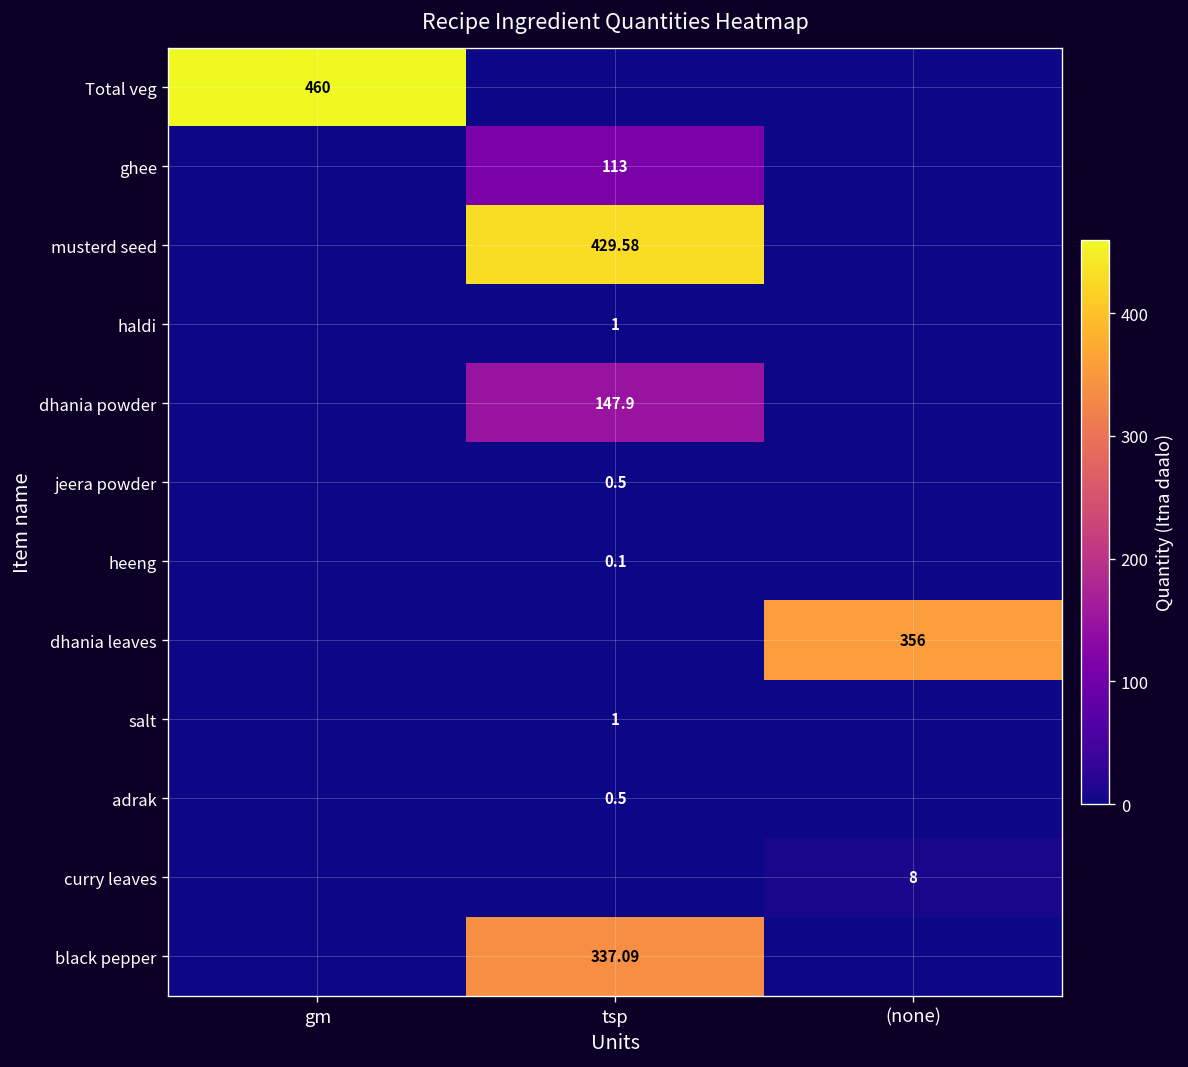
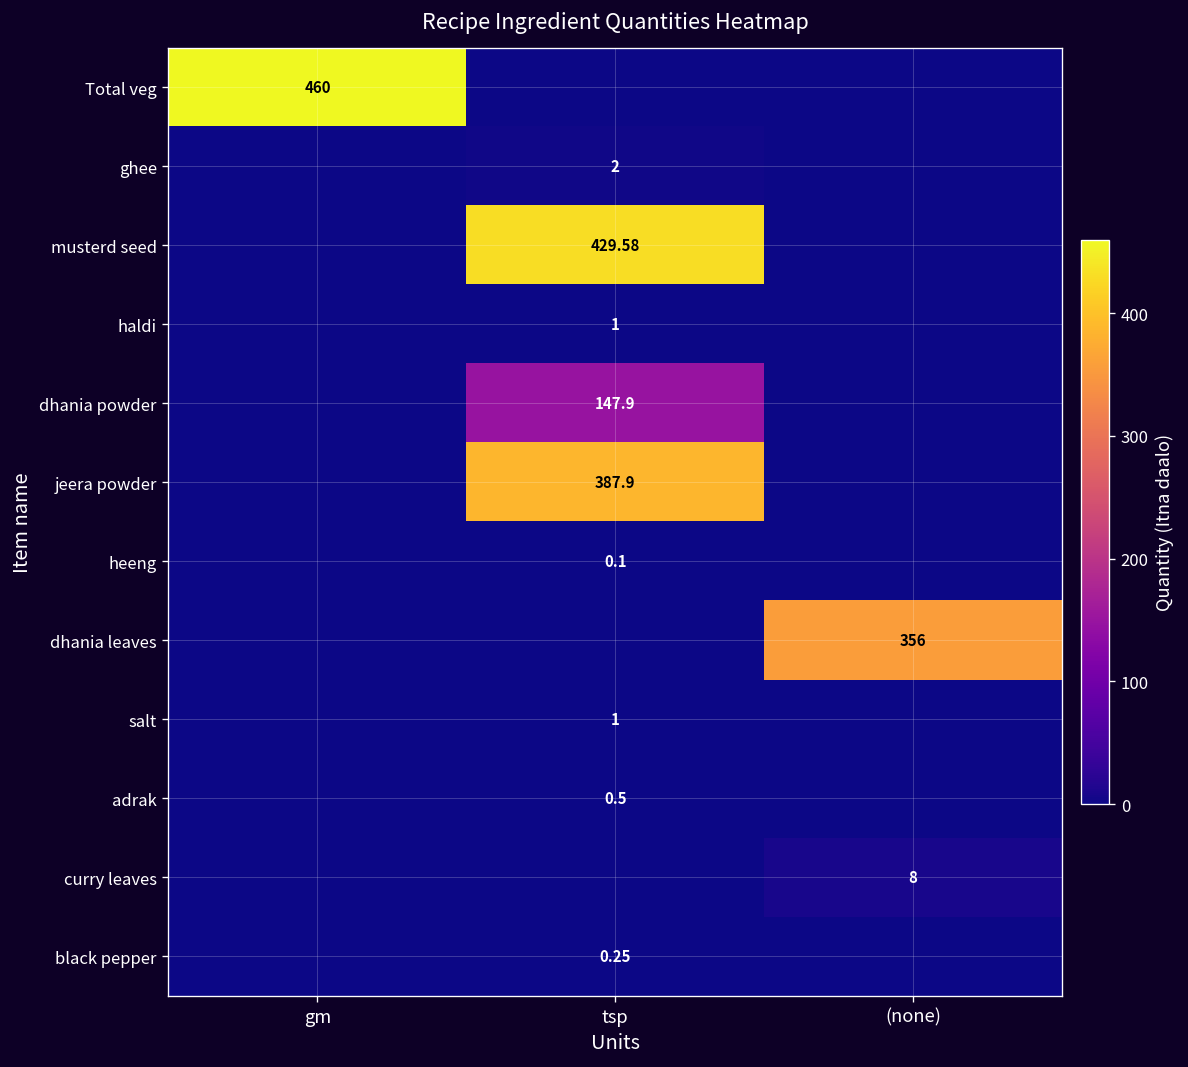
ghee, tsp: 113 -> 2
jeera powder, tsp: 0.5 -> 387.9
black pepper, tsp: 337.09 -> 0.25
